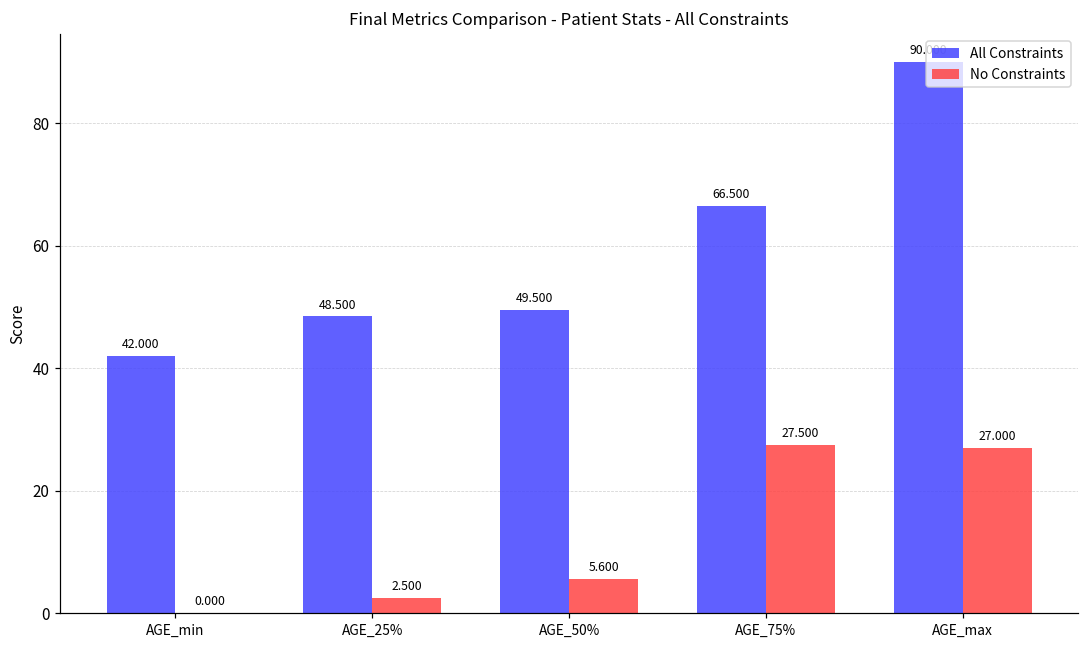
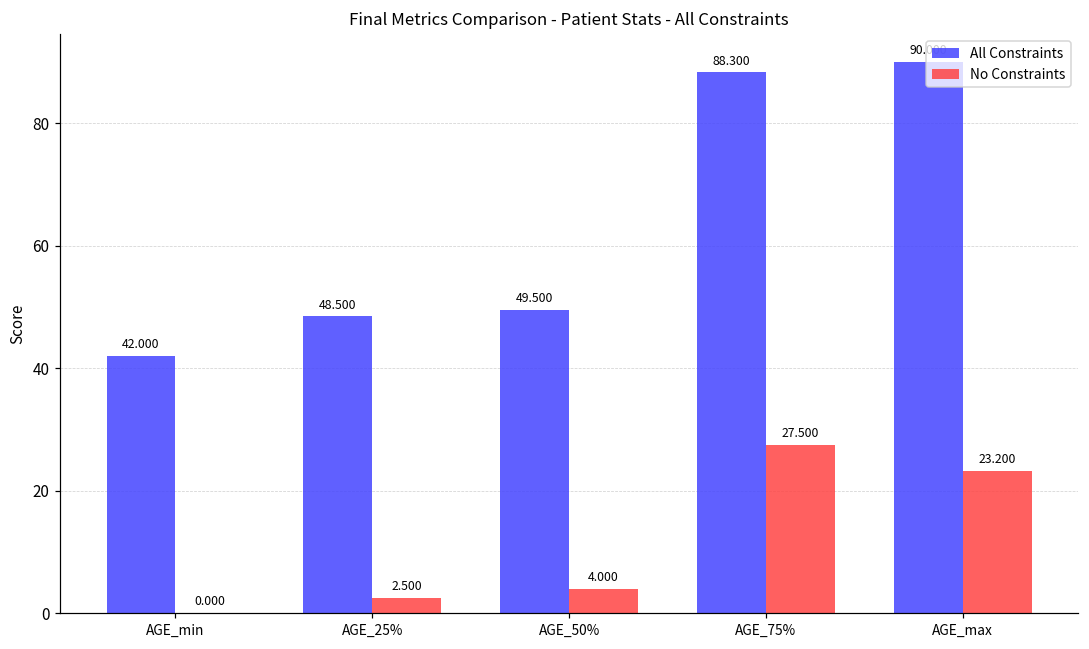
No Constraints, AGE_50%: 5.600 -> 4.000
All Constraints, AGE_75%: 66.500 -> 88.300
No Constraints, AGE_max: 27.000 -> 23.200
